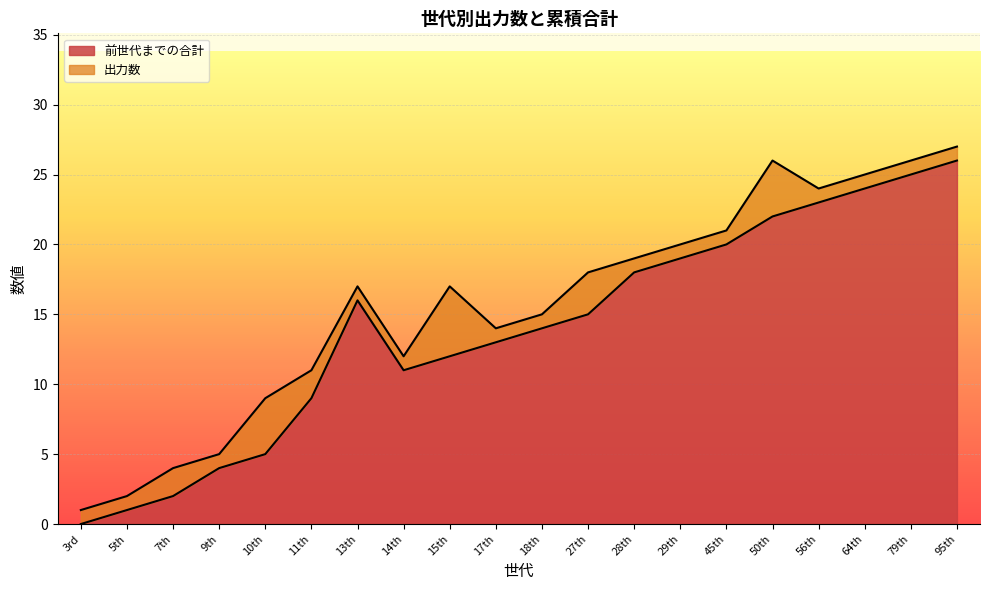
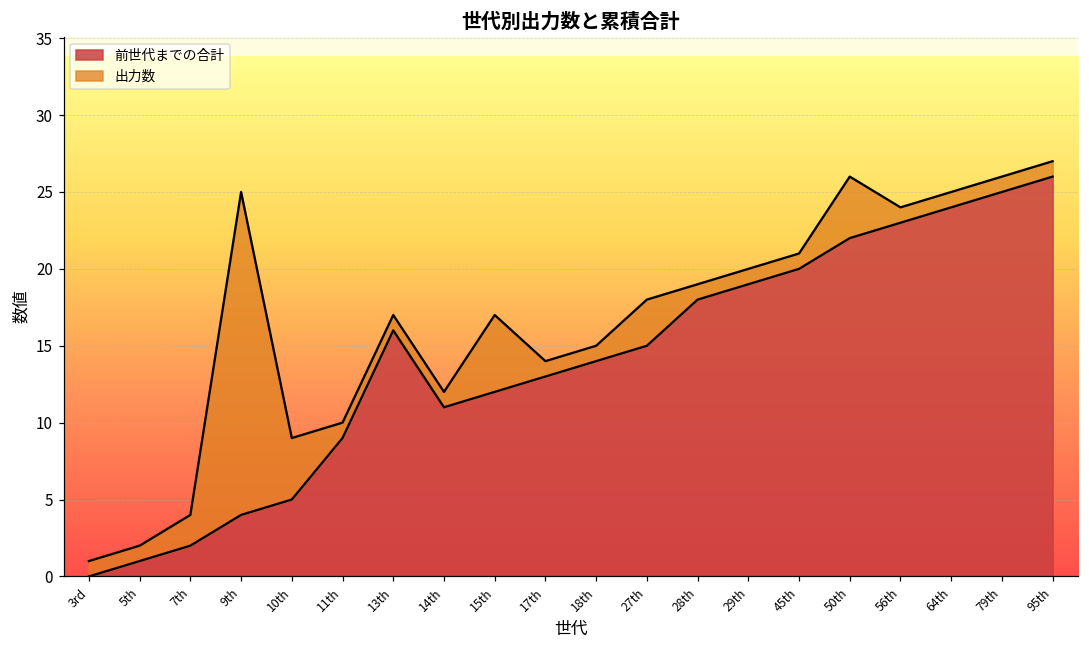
出力数, 9th: 1 -> 21
出力数, 11th: 2 -> 1
